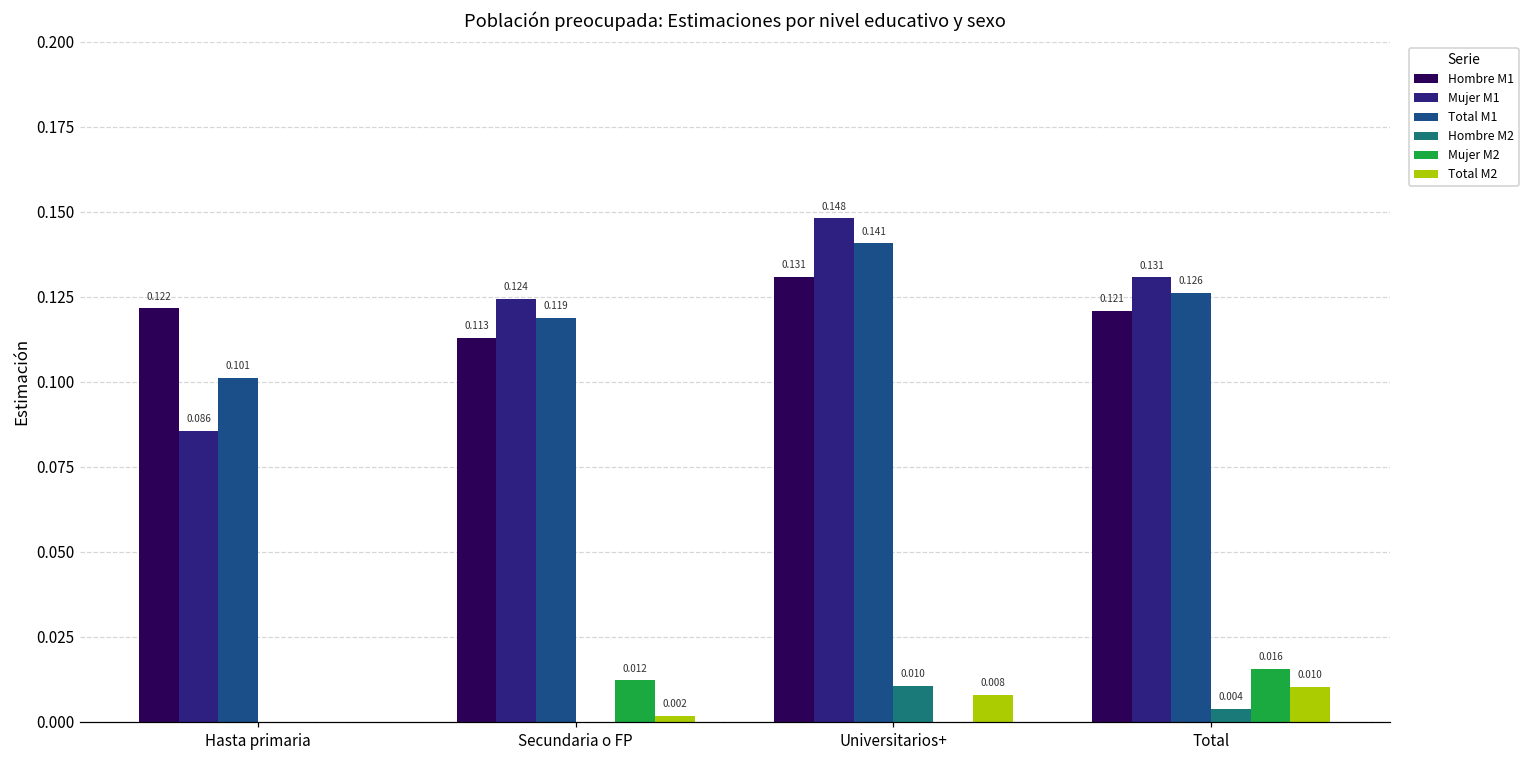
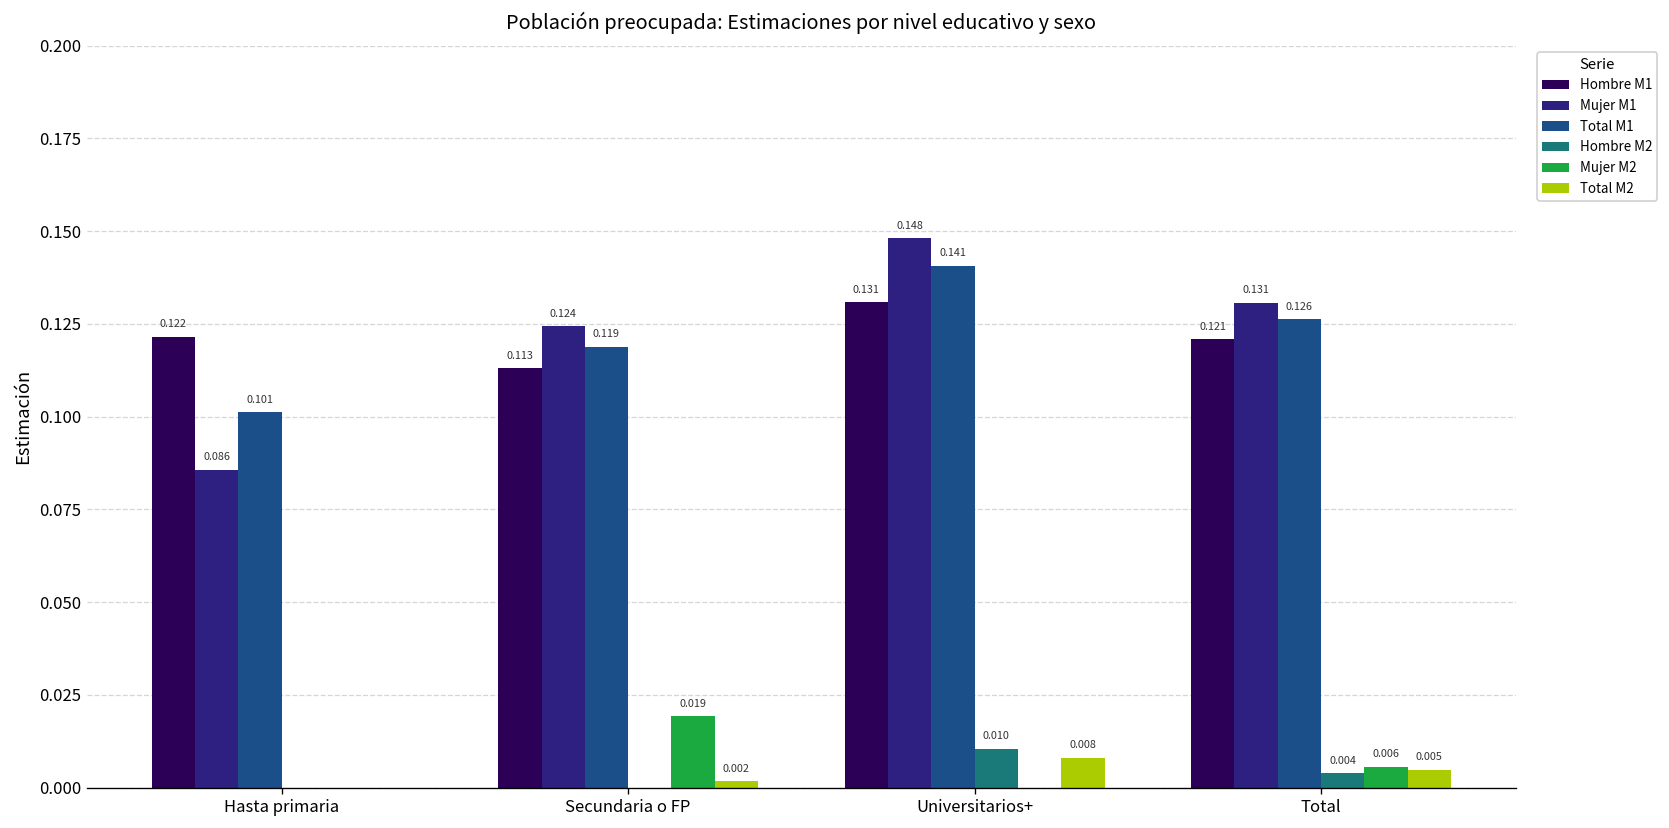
Mujer M2, Secundaria o FP: 0.012 -> 0.019
Mujer M2, Total: 0.016 -> 0.006
Total M2, Total: 0.010 -> 0.005
